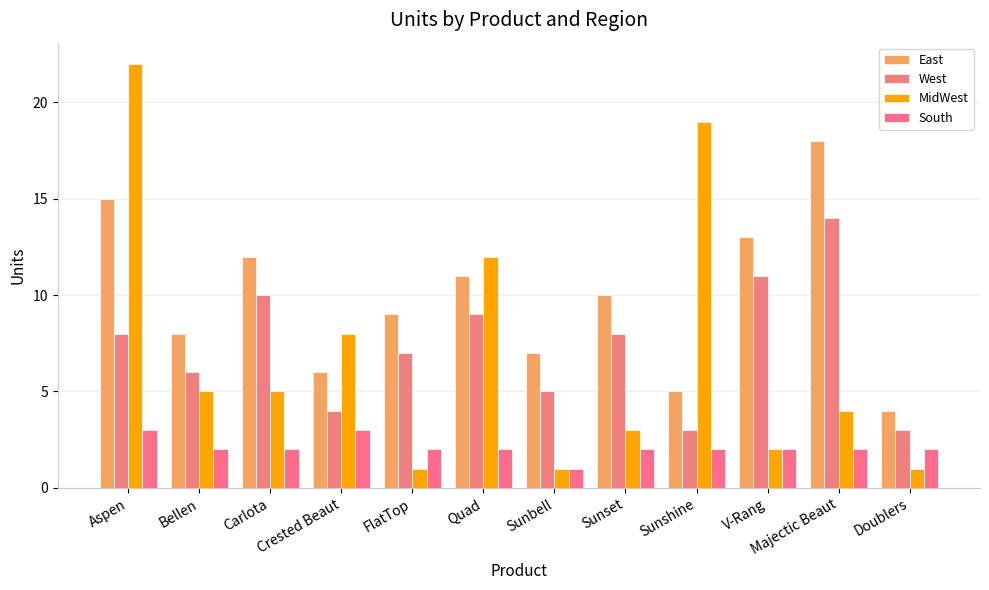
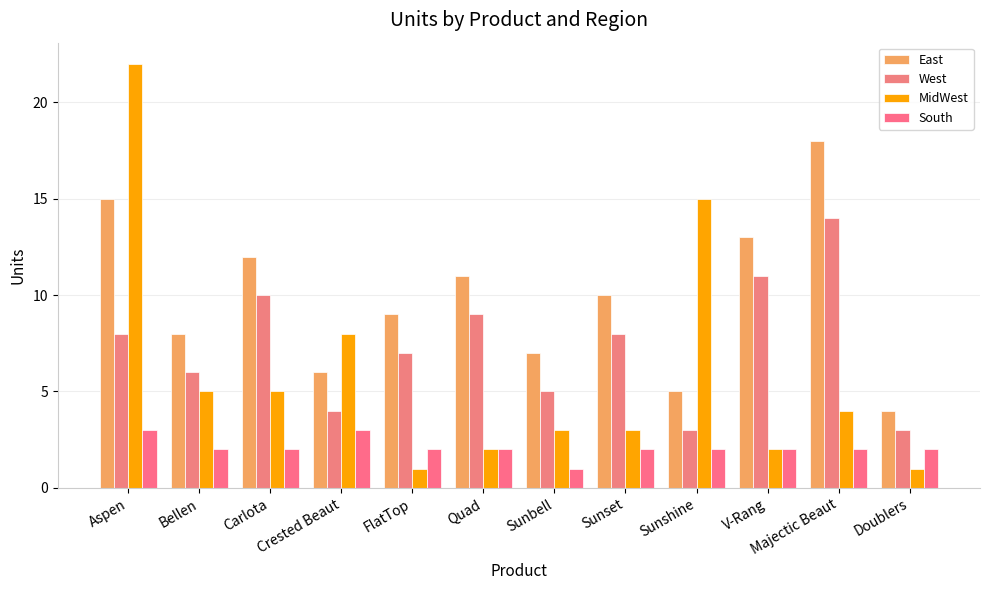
MidWest, Quad: 12 -> 2
MidWest, Sunbell: 1 -> 3
MidWest, Sunshine: 19 -> 15
